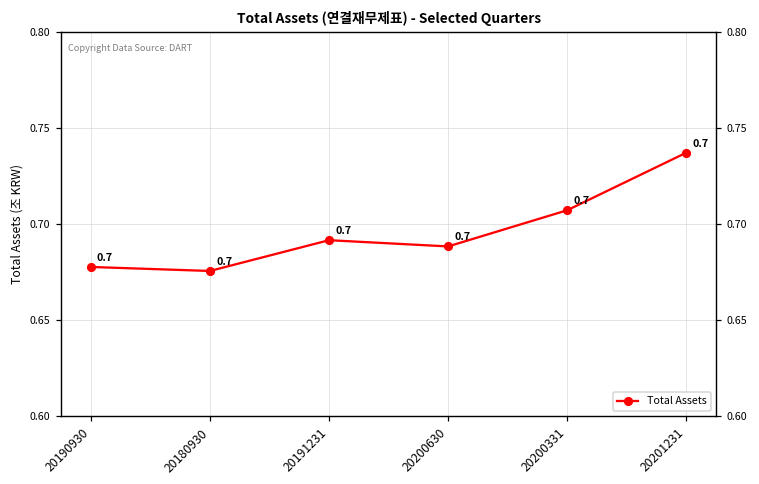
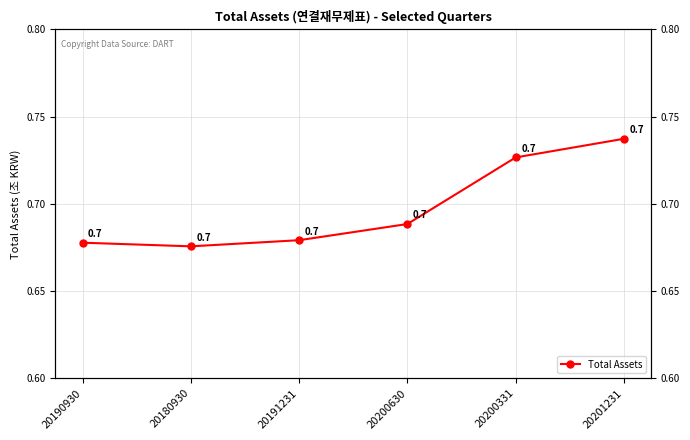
20191231: 0.692 -> 0.679
20200331: 0.707 -> 0.727
